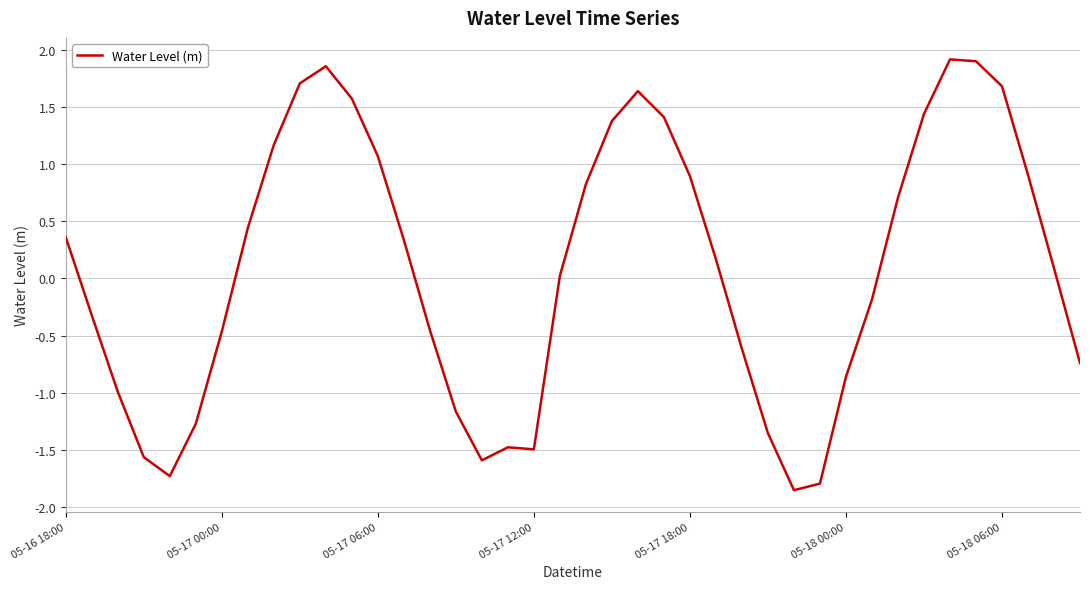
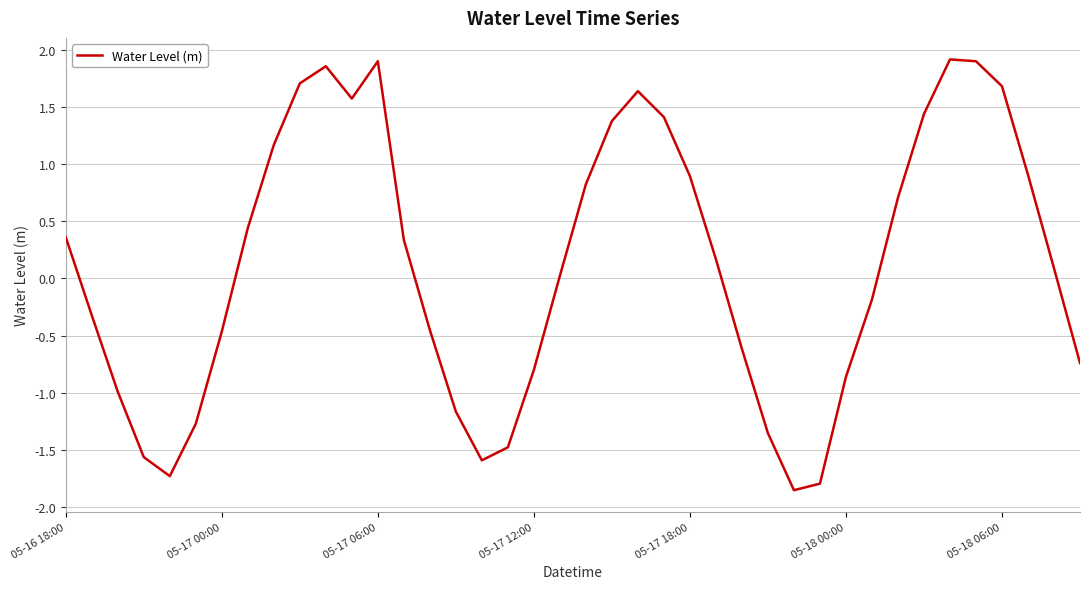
05-17 06:00: 1.07 -> 1.90
05-17 12:00: -1.50 -> -0.80
